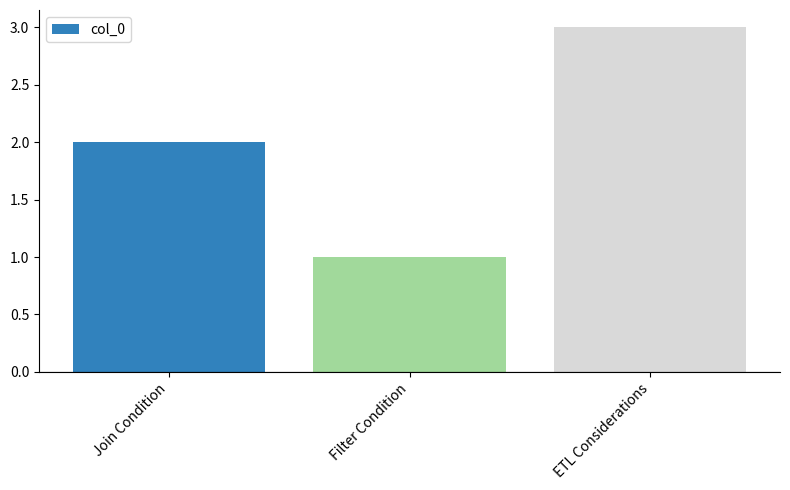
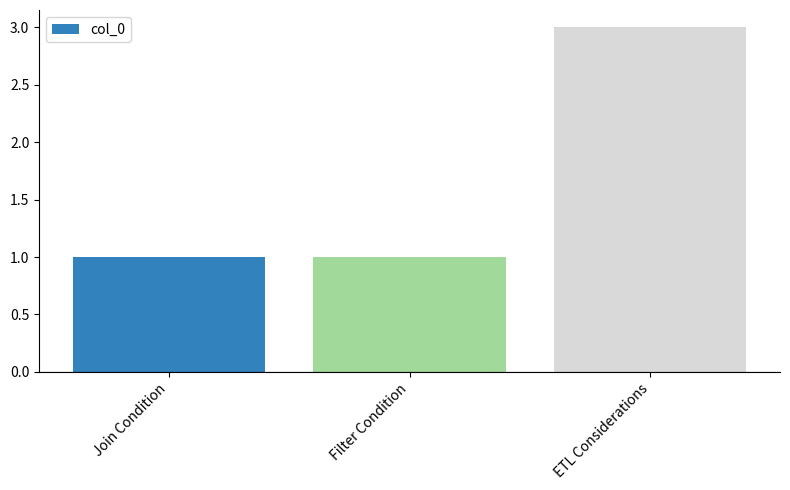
Join Condition: 2 -> 1
